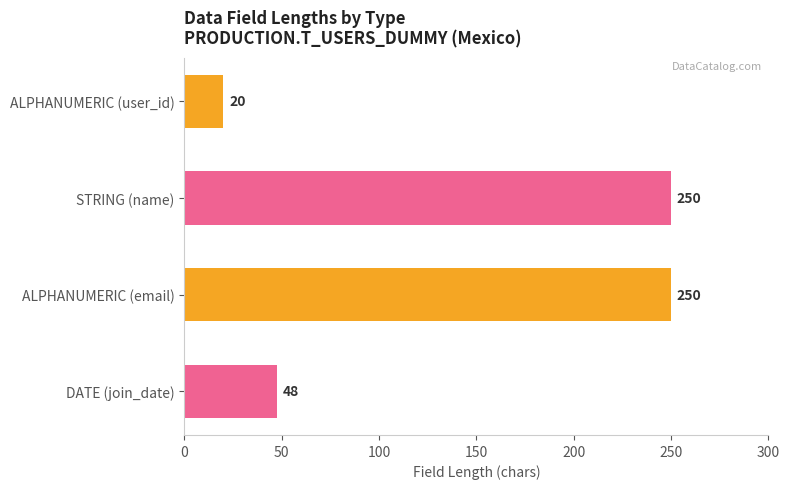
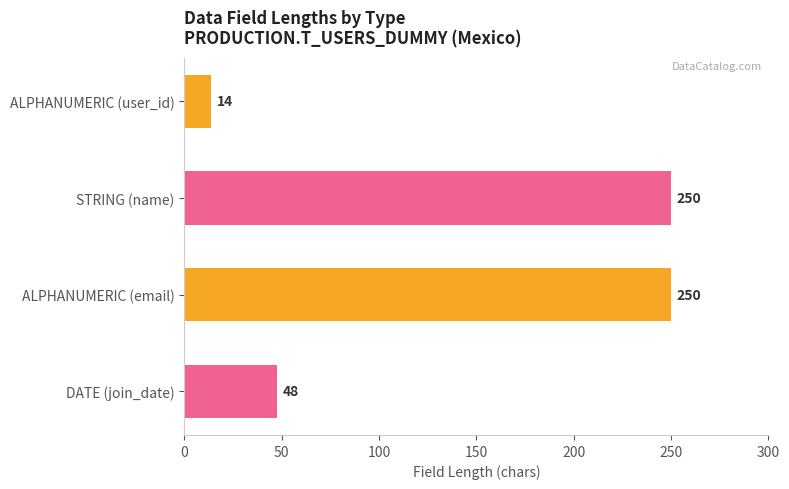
ALPHANUMERIC (user_id): 20 -> 14
